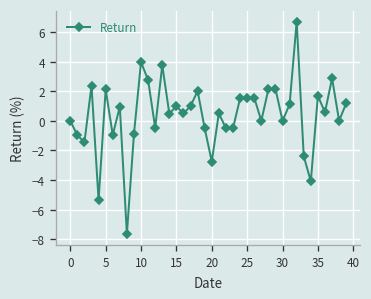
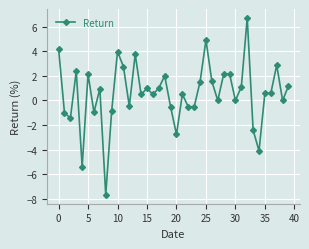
0: 0.0 -> 4.2
25: 1.5 -> 4.9
35: 1.7 -> 0.6
